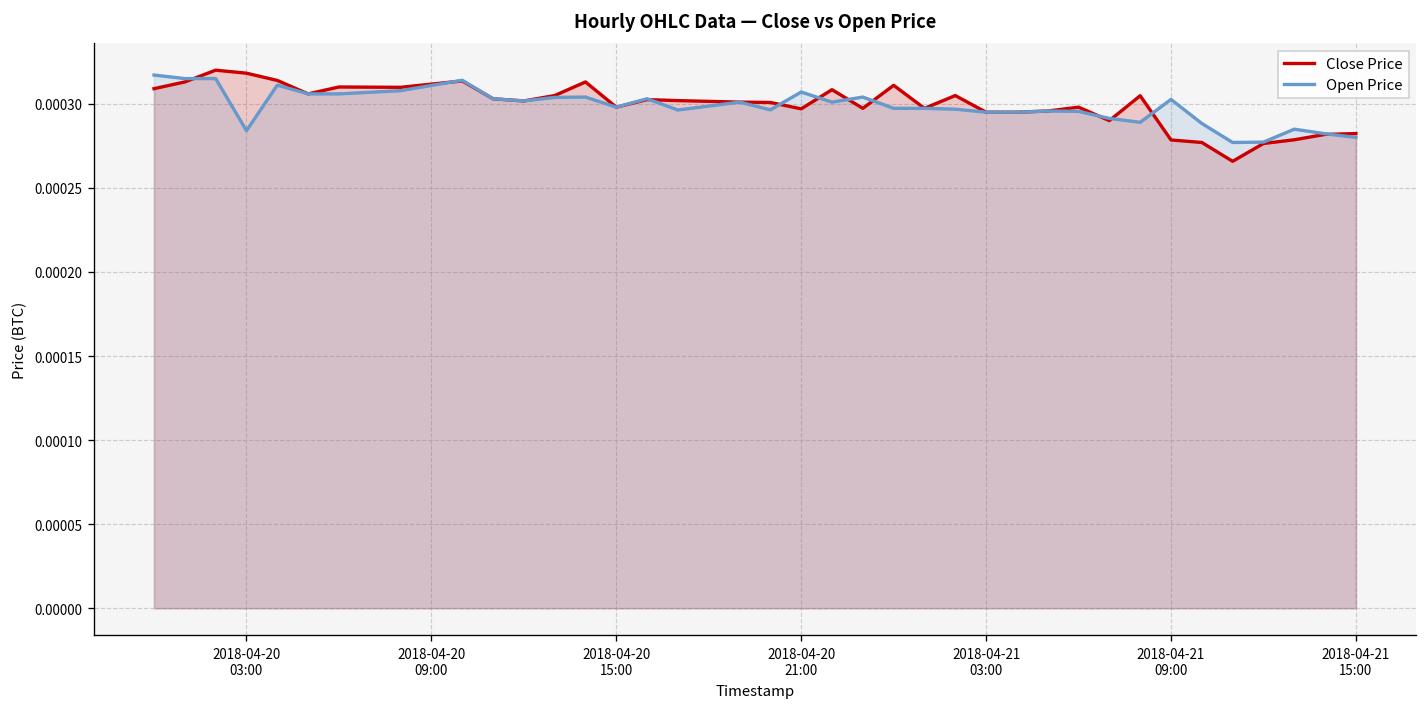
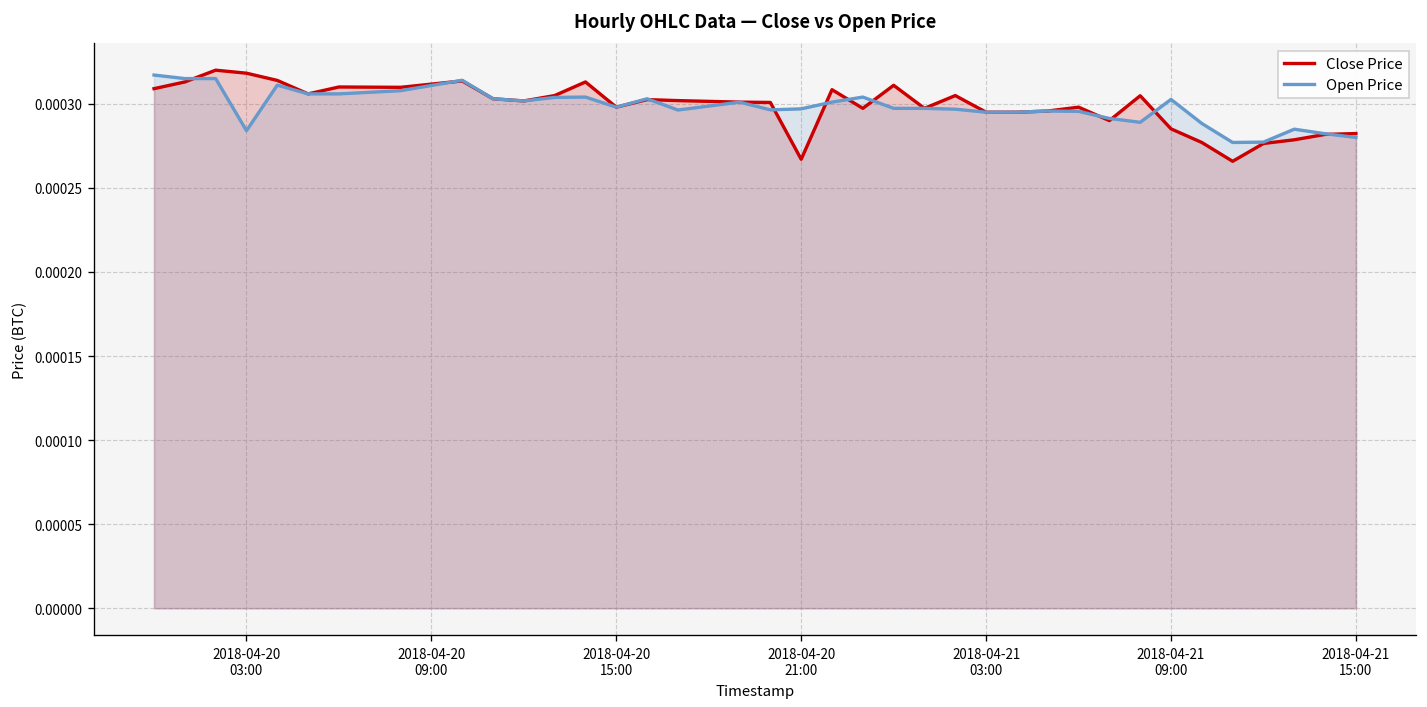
Close Price, 2018-04-20 21:00: 0.000297 -> 0.000267
Open Price, 2018-04-20 21:00: 0.000307 -> 0.000297
Close Price, 2018-04-21 09:00: 0.000279 -> 0.000285
